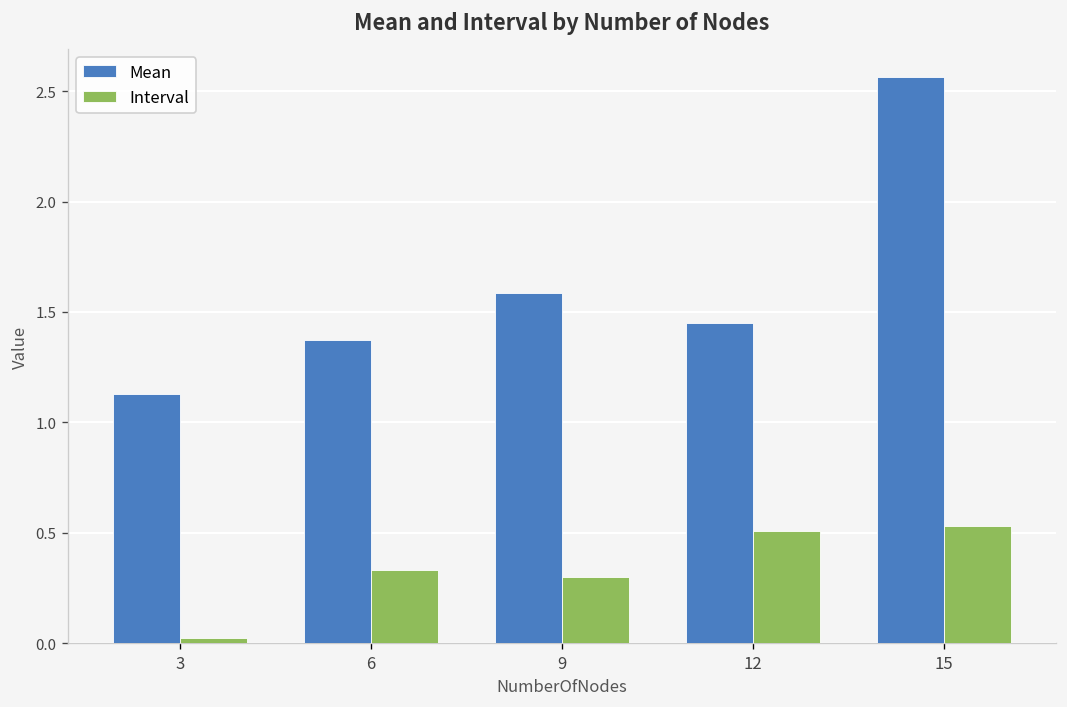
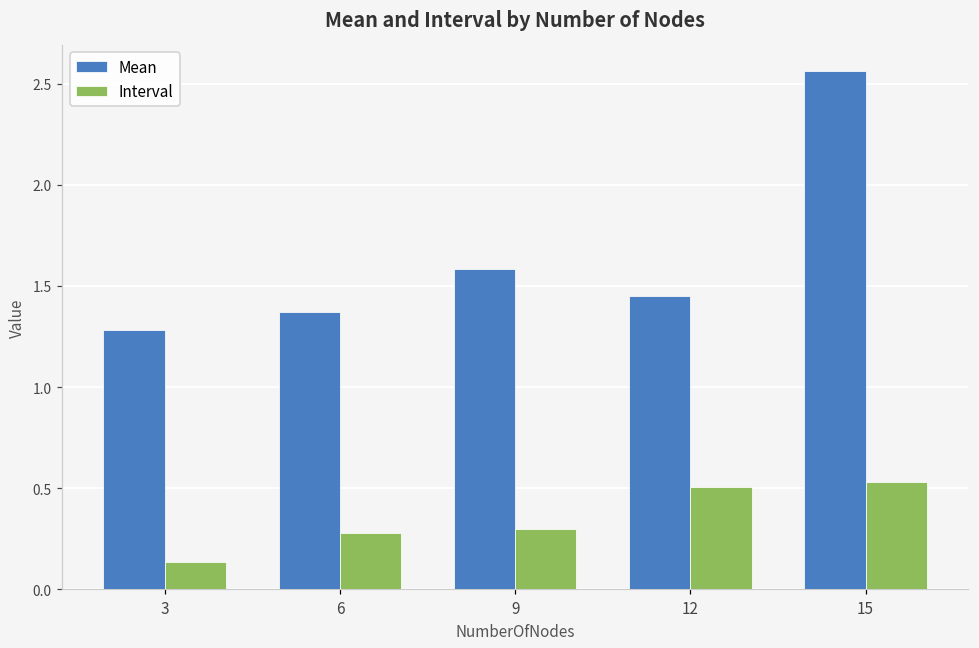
Mean, 3: 1.13 -> 1.28
Interval, 3: 0.02 -> 0.14
Interval, 6: 0.33 -> 0.28
